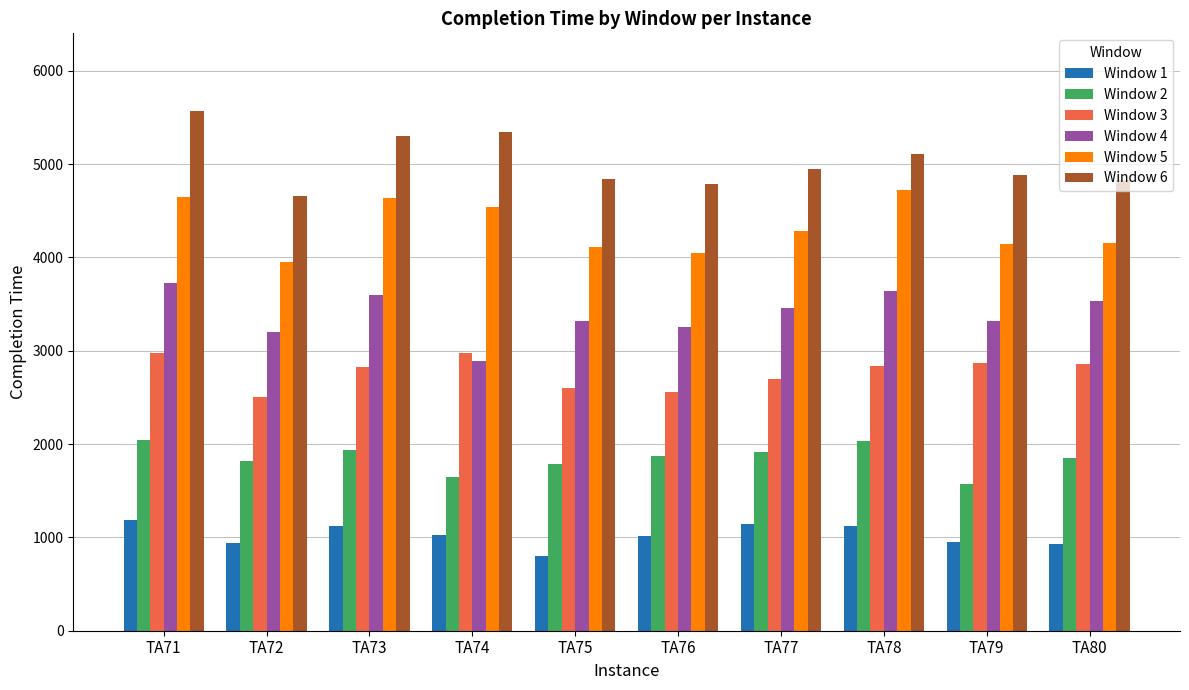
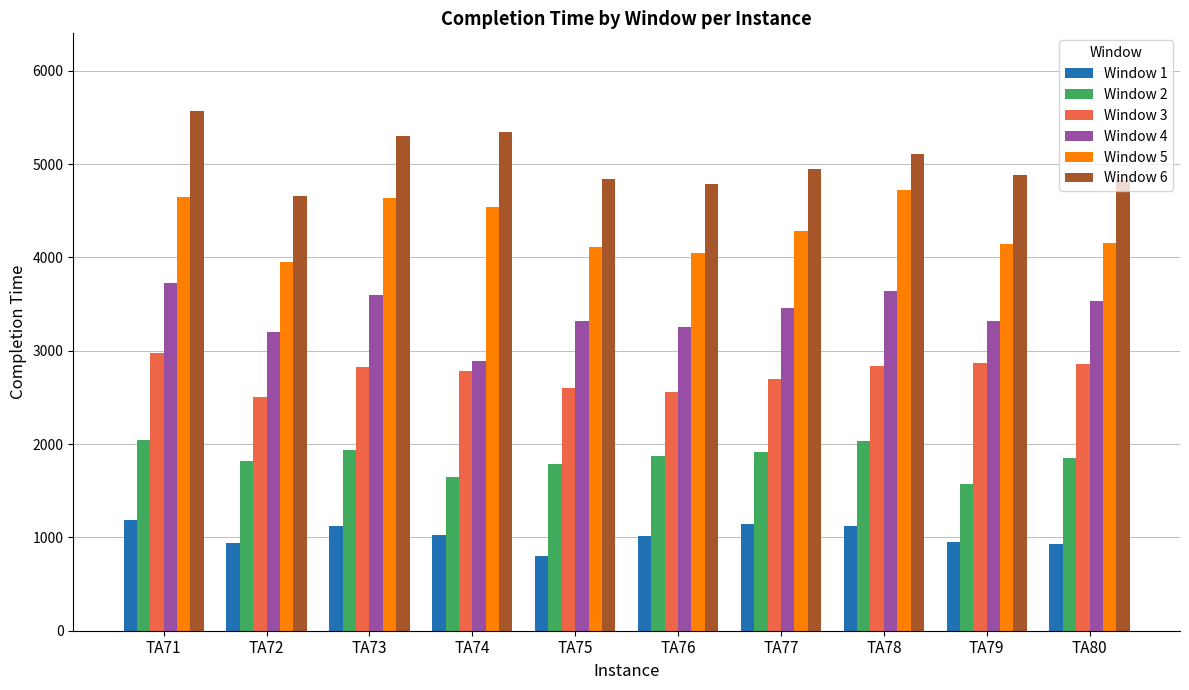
Window 3, TA74: 3000 -> 2800
